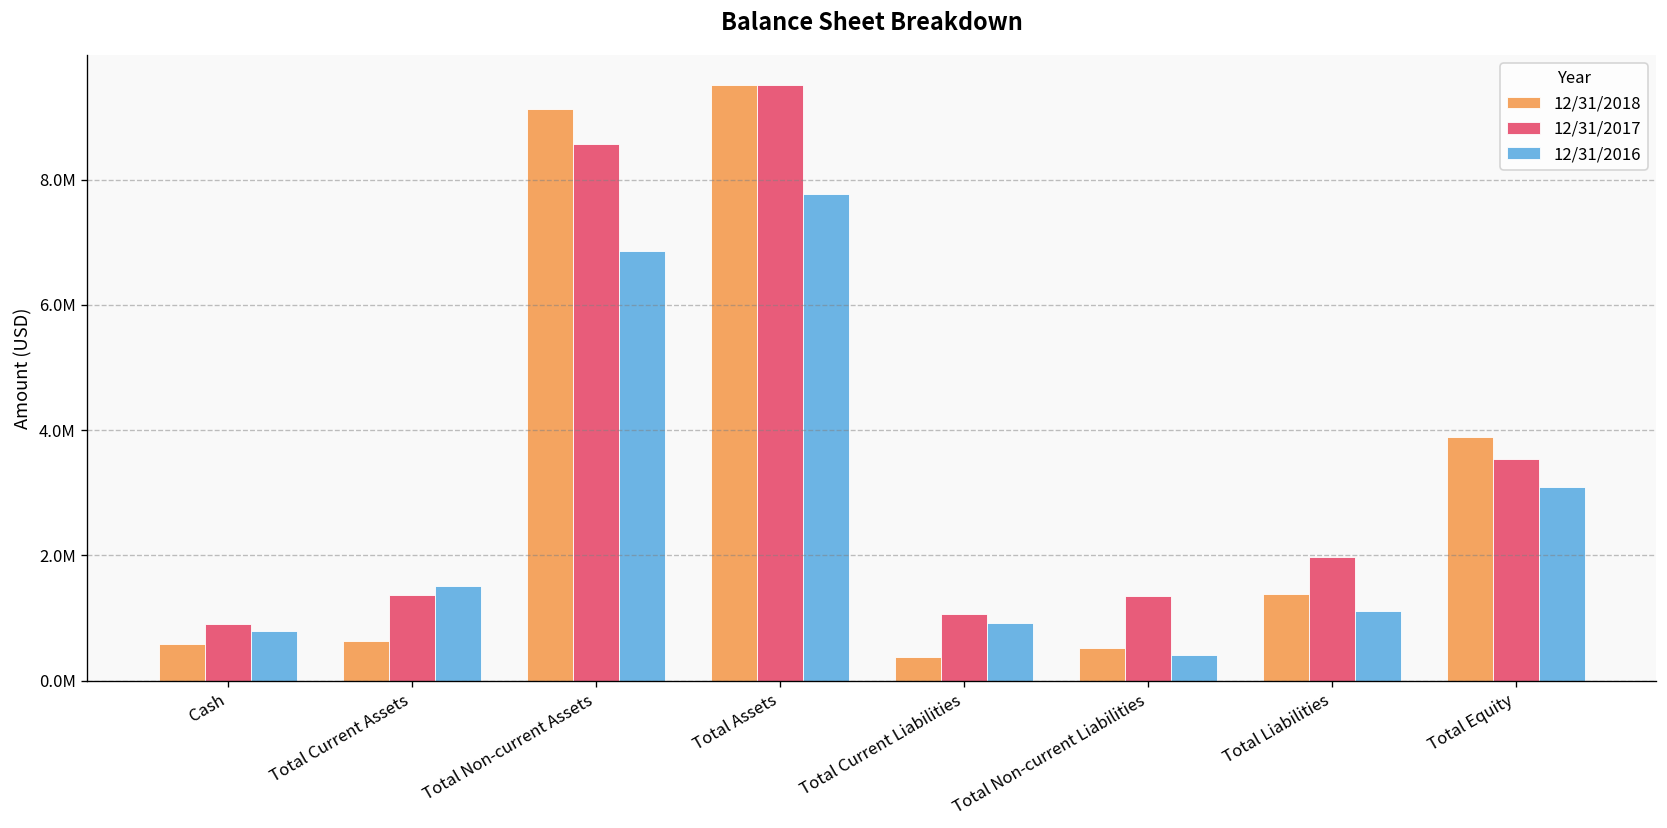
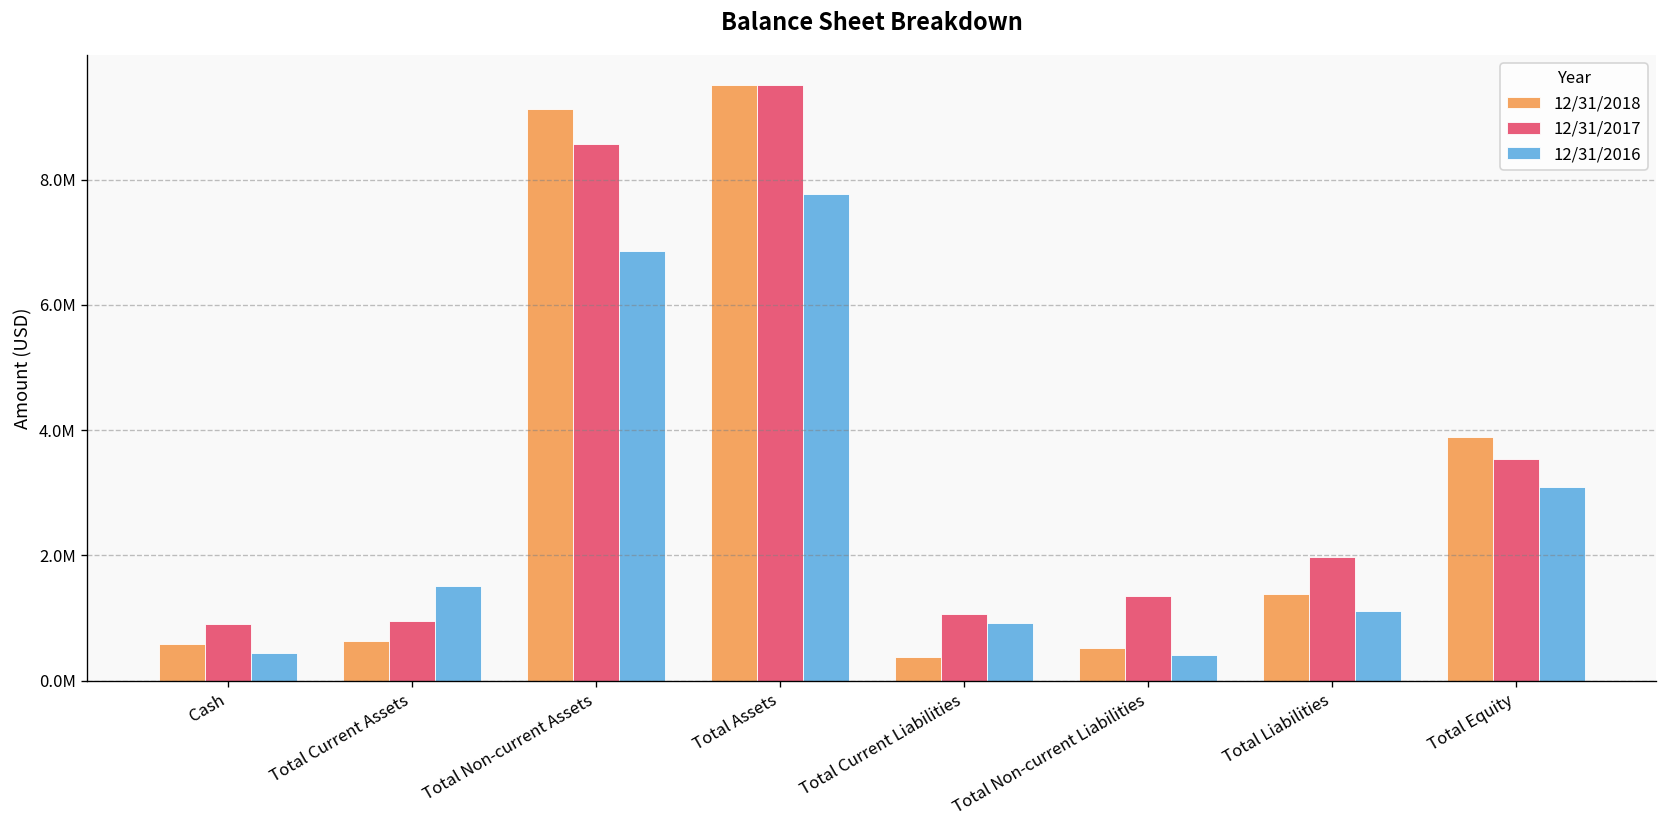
12/31/2016, Cash: 800000 -> 400000
12/31/2017, Total Current Assets: 1400000 -> 900000
